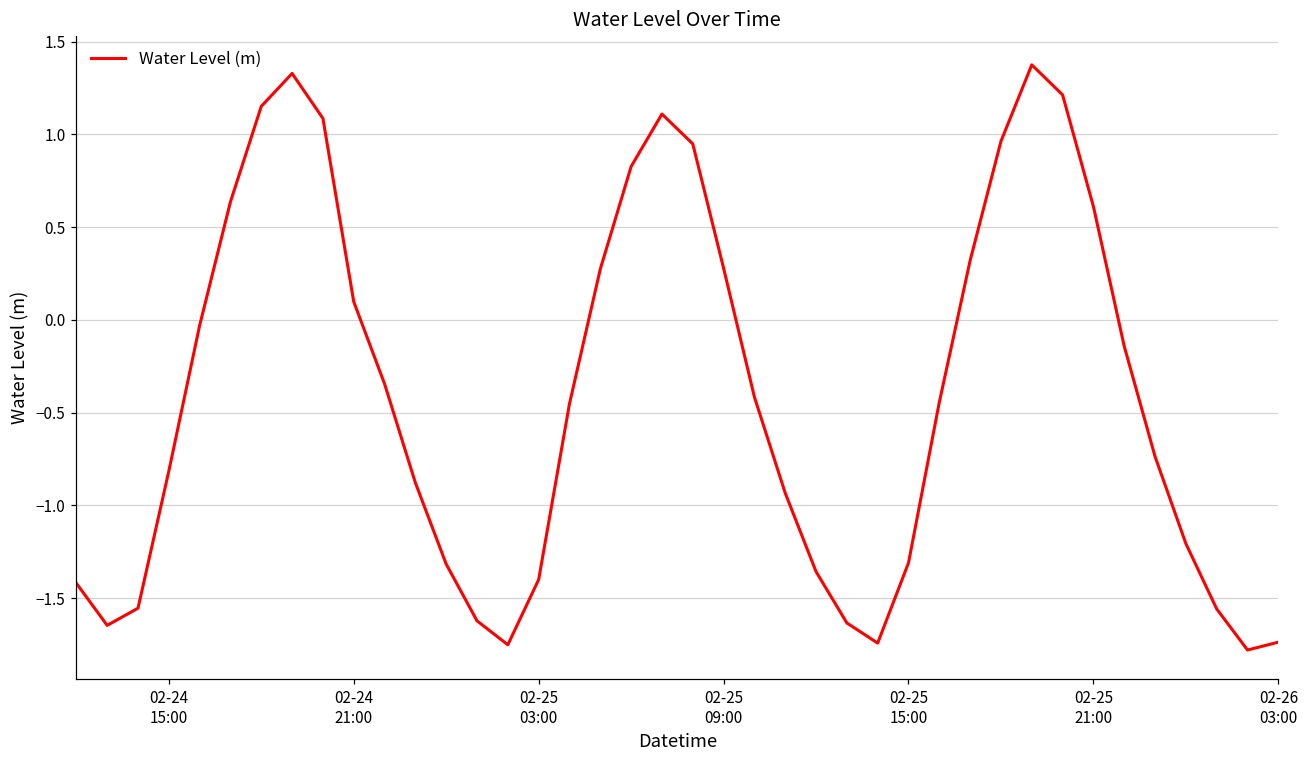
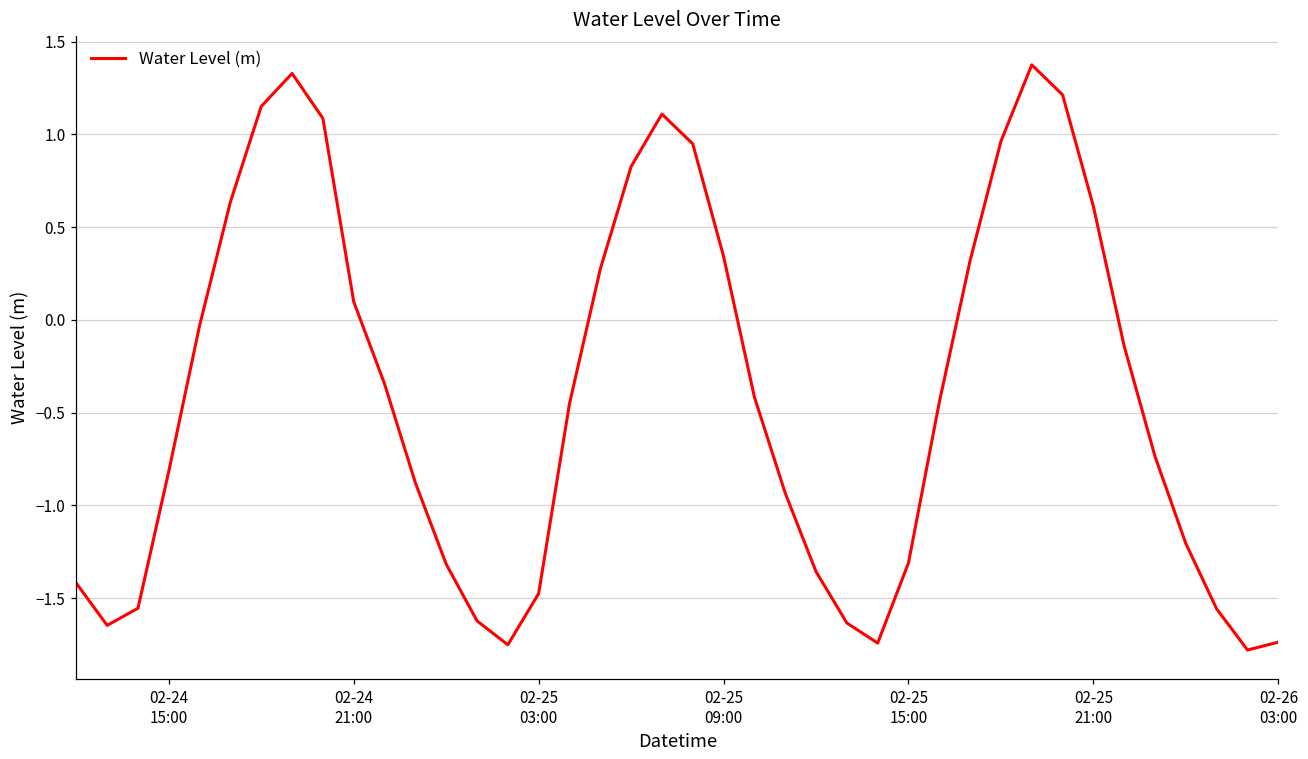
02-25 03:00: -1.40 -> -1.48
02-25 09:00: 0.28 -> 0.34
